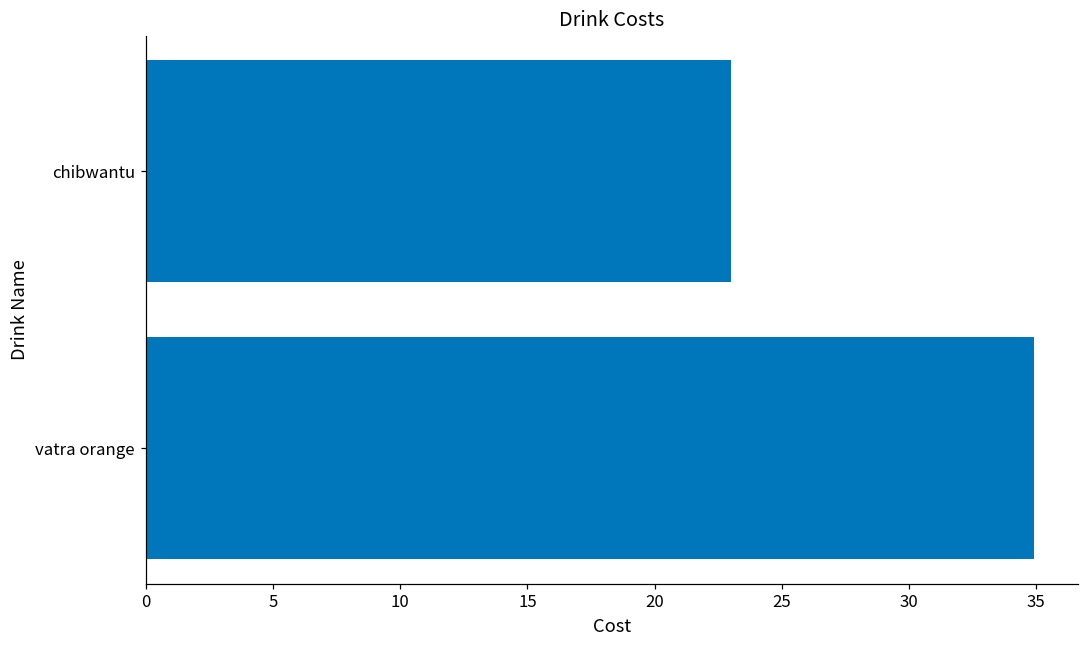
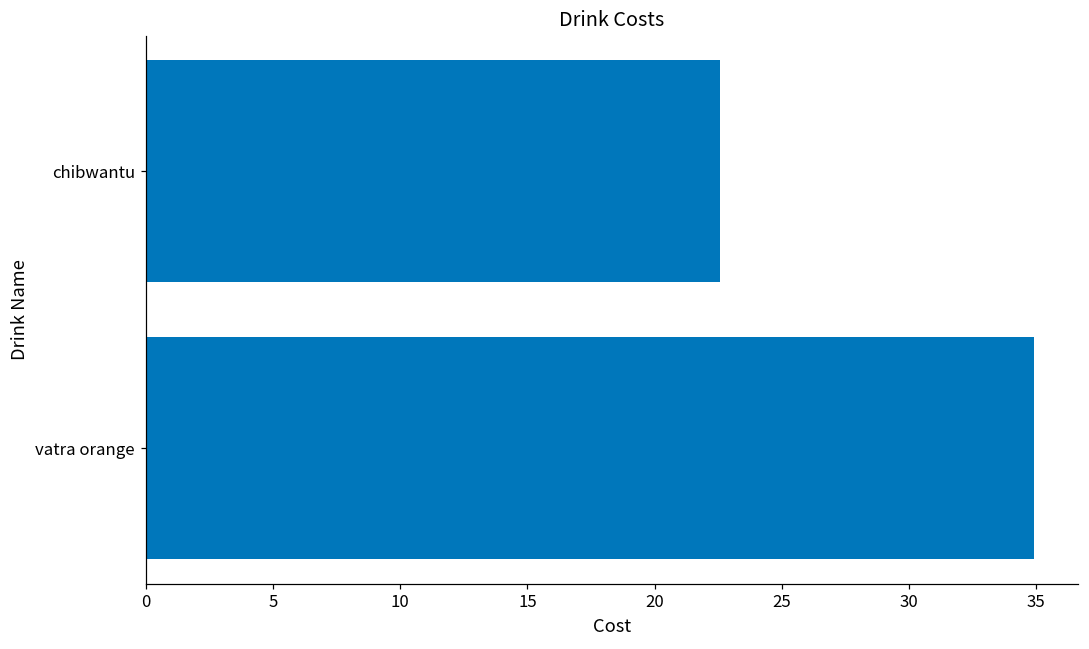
chibwantu: 23.0 -> 22.6
